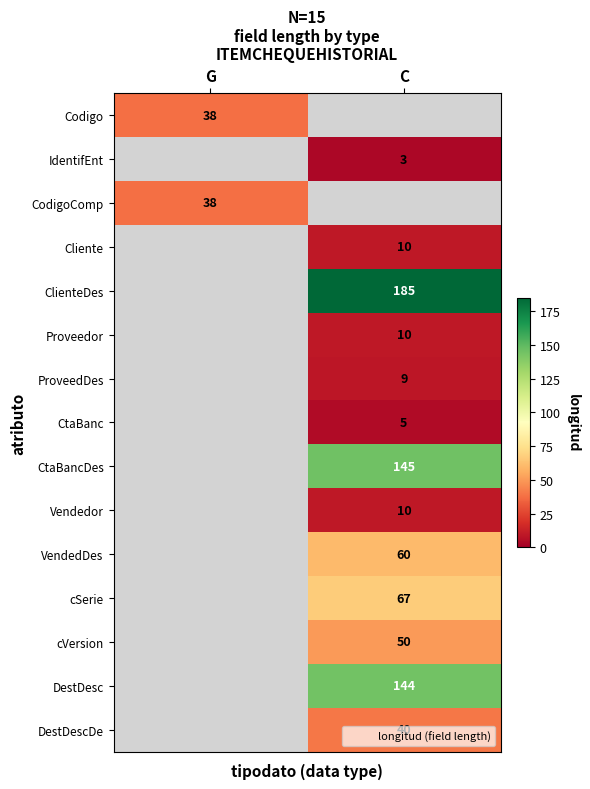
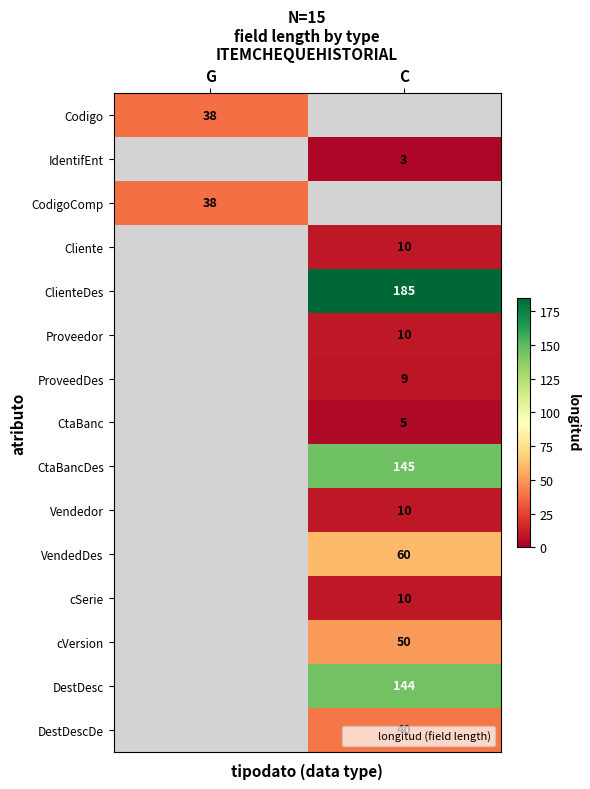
cSerie, C: 67 -> 10
